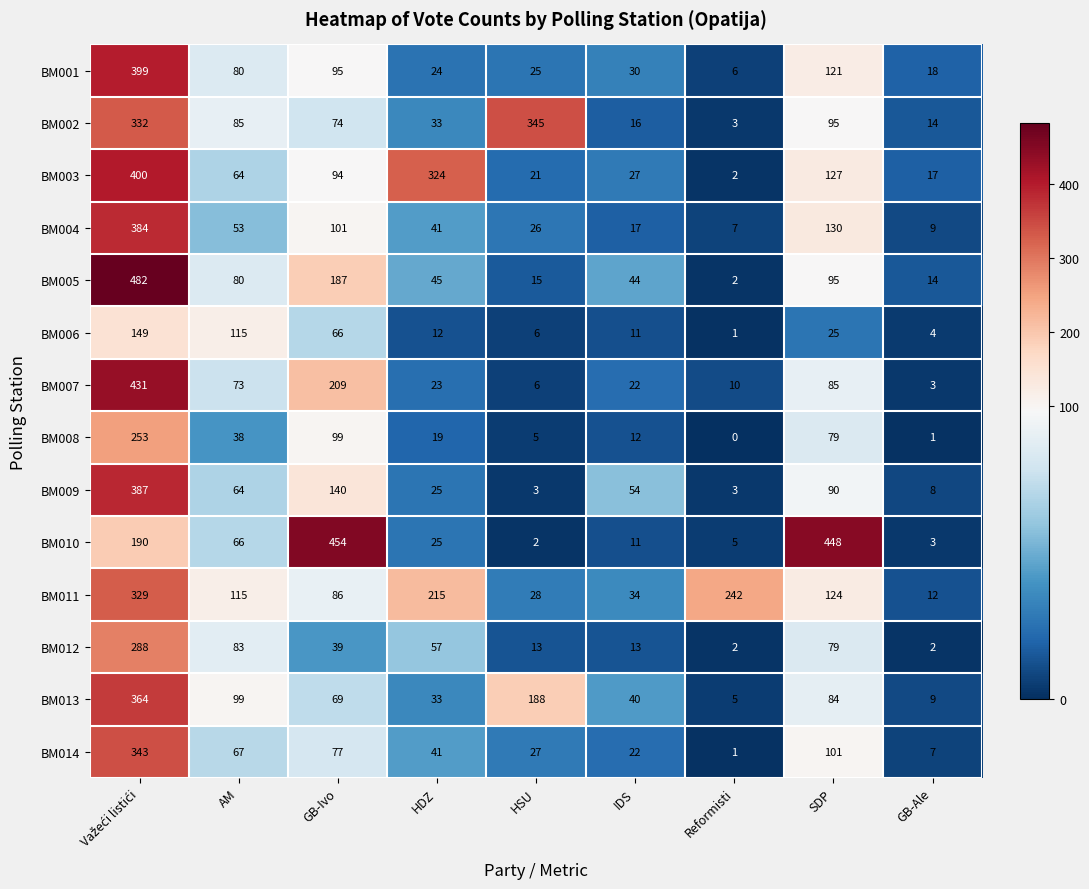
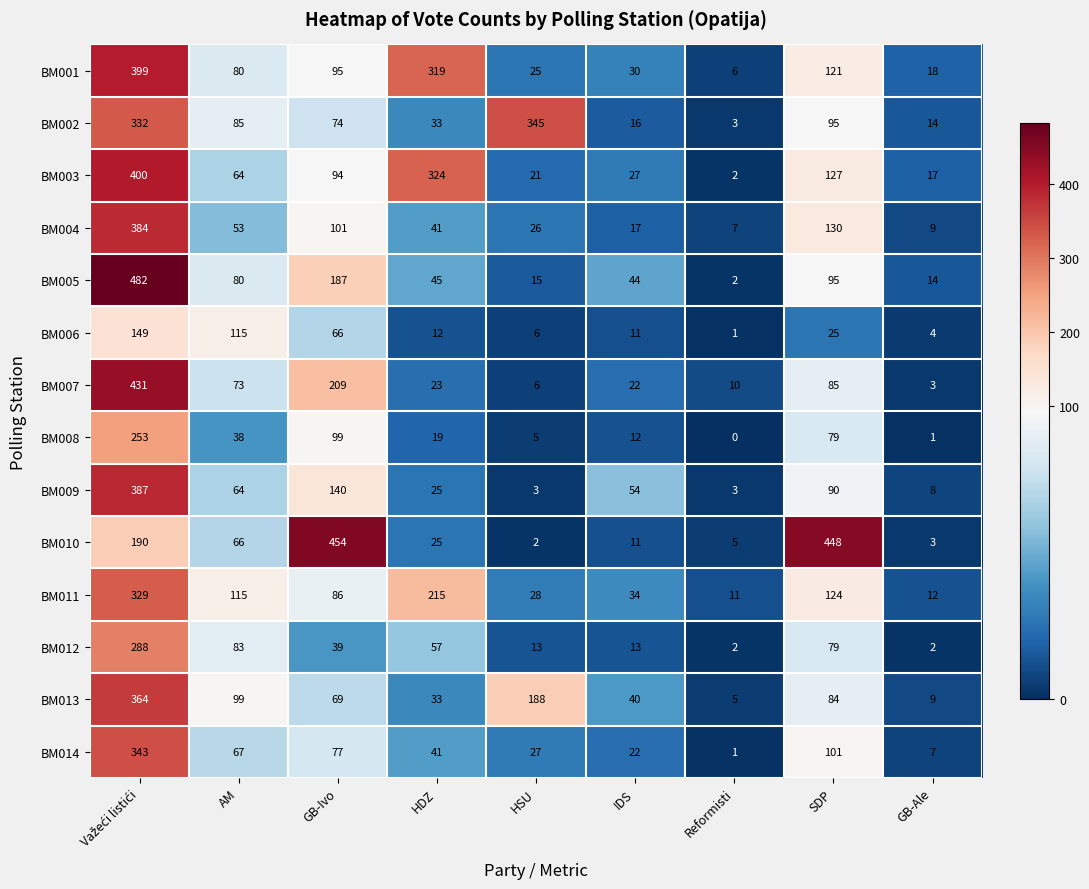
BM001, HDZ: 24 -> 319
BM011, Reformisti: 242 -> 11
